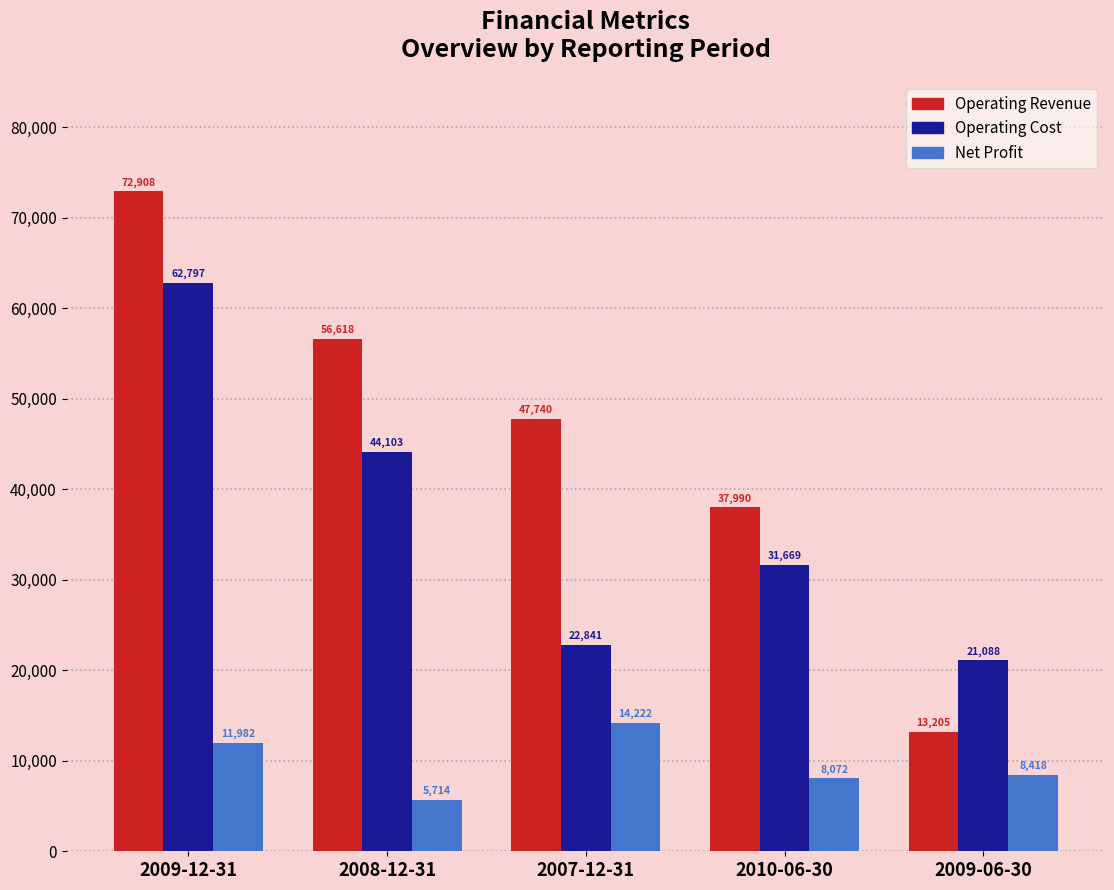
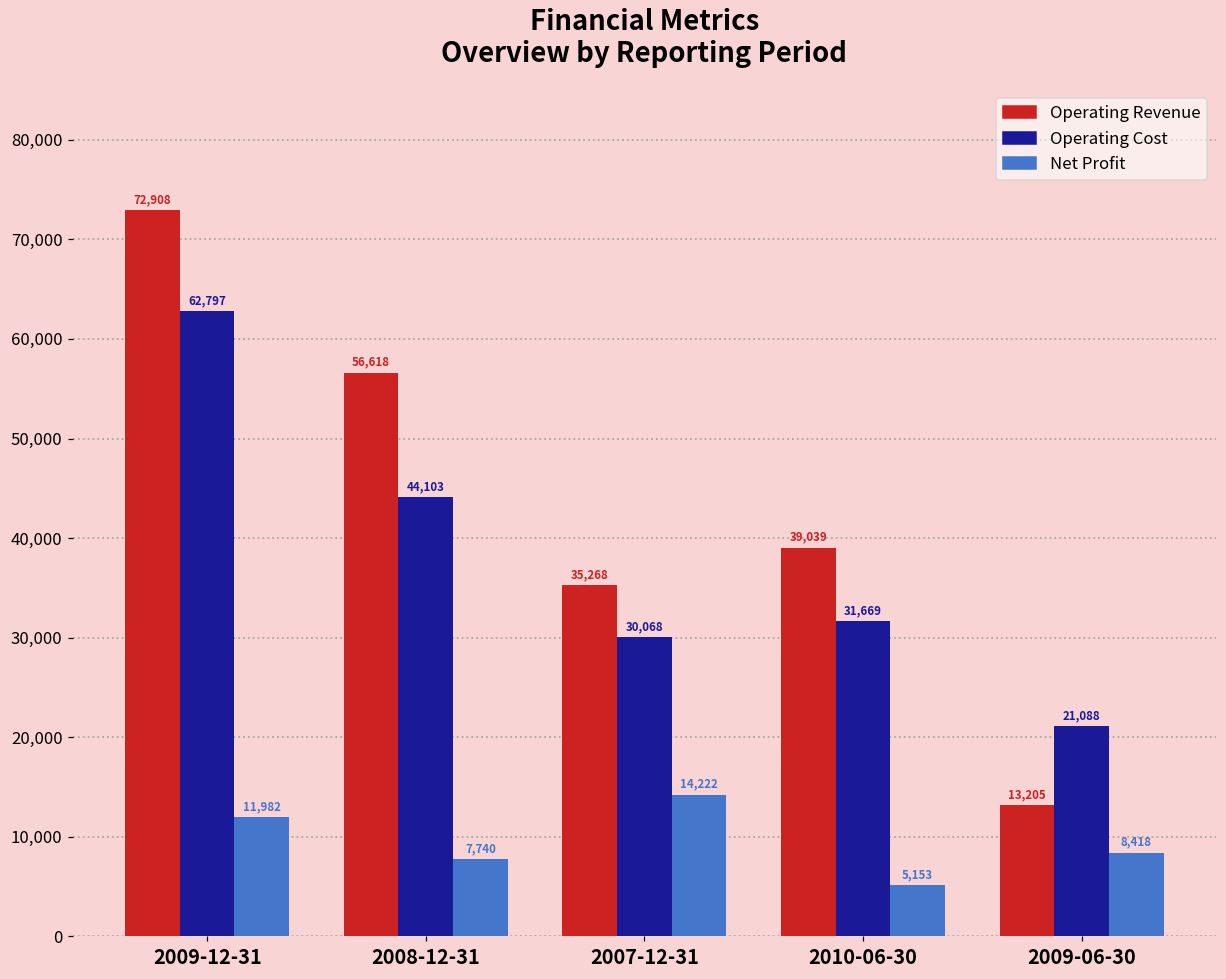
Net Profit, 2008-12-31: 5,714 -> 7,740
Operating Revenue, 2007-12-31: 47,740 -> 35,268
Operating Cost, 2007-12-31: 22,841 -> 30,068
Operating Revenue, 2010-06-30: 37,990 -> 39,039
Net Profit, 2010-06-30: 8,072 -> 5,153
